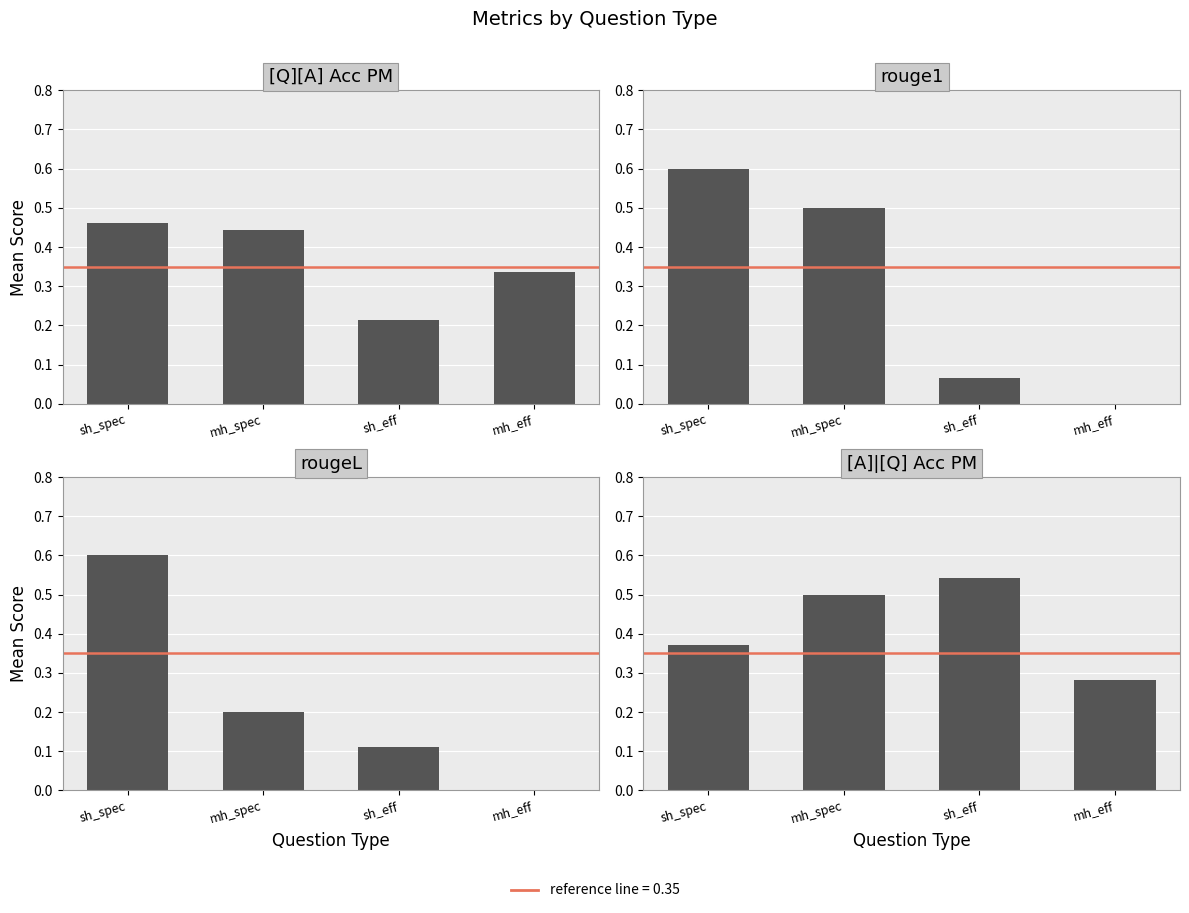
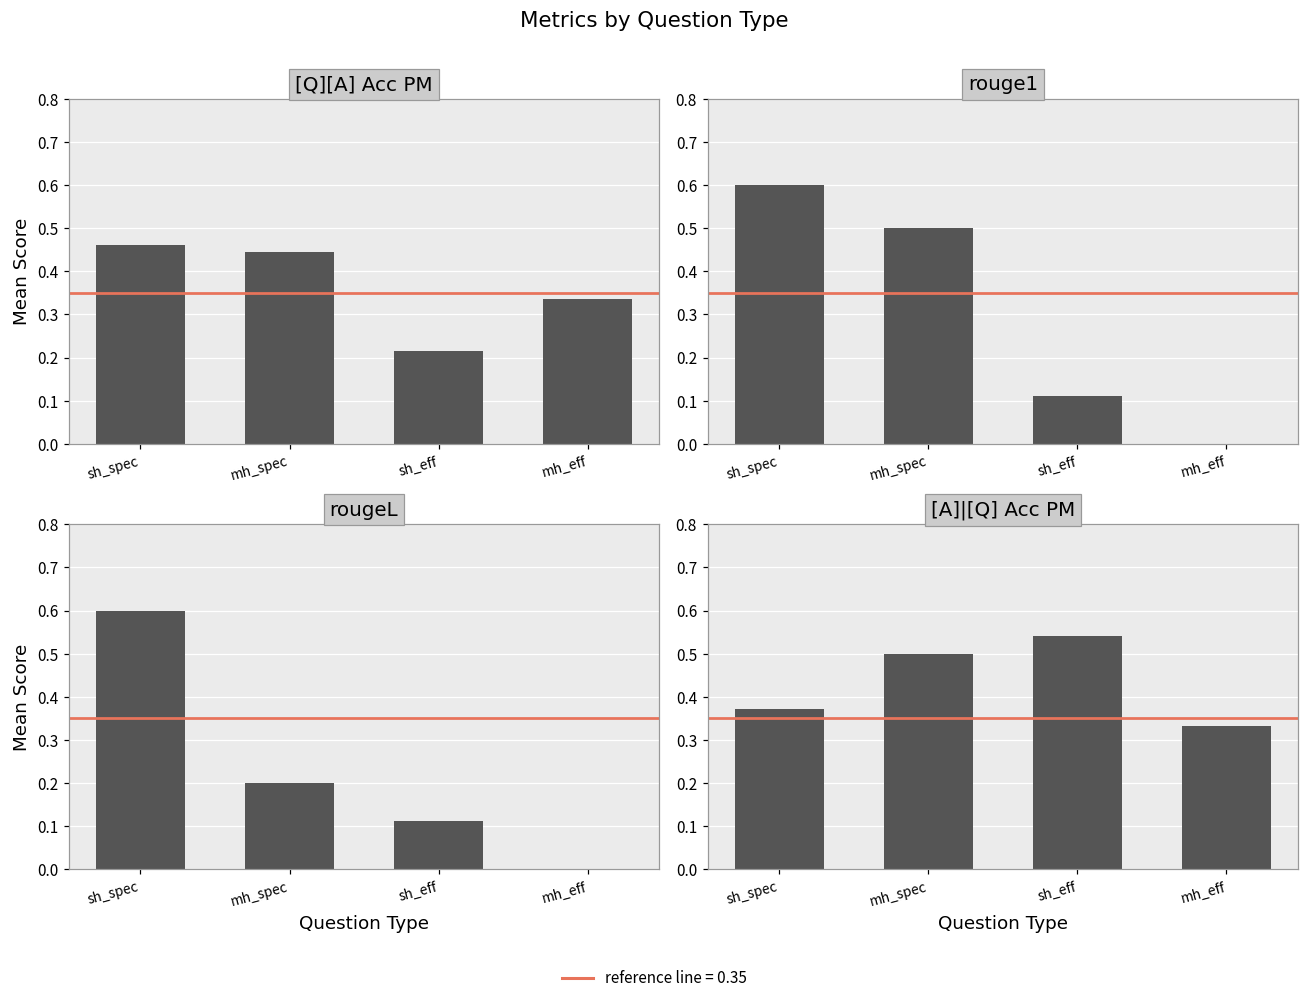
rouge1, sh_eff: 0.07 -> 0.11
[A]|[Q] Acc PM, mh_eff: 0.28 -> 0.33
